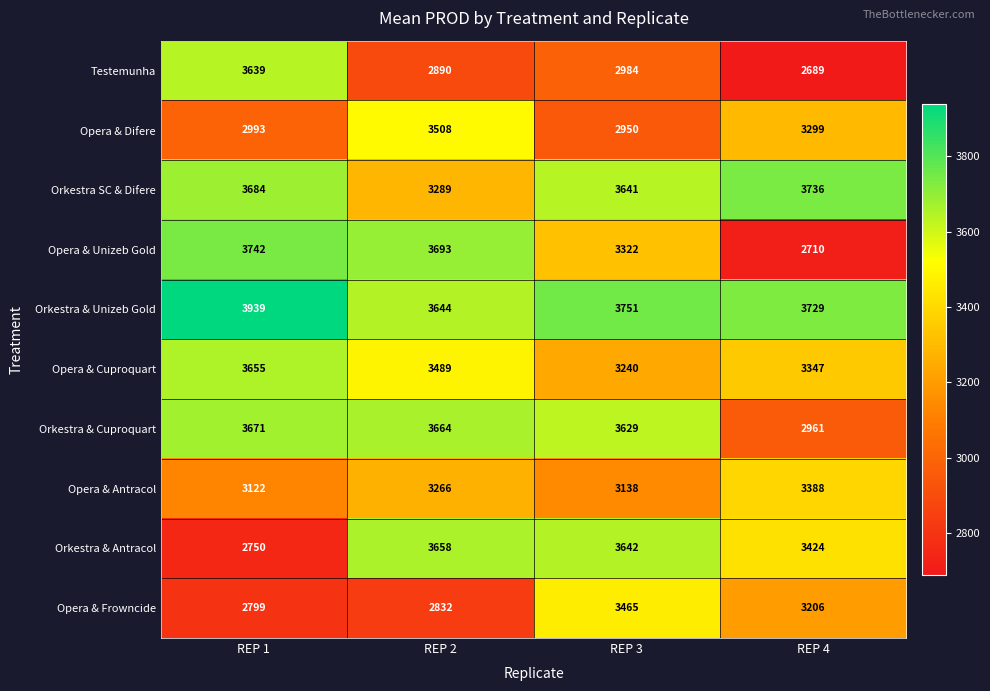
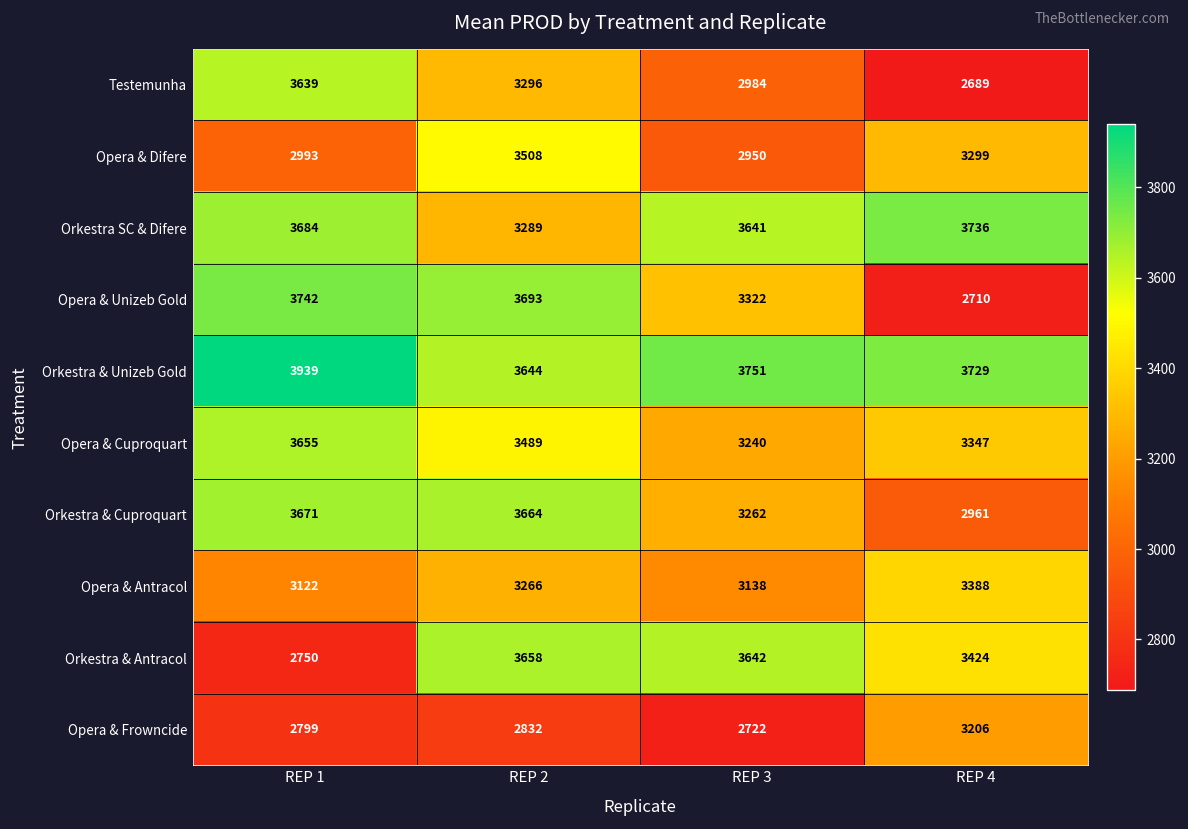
Testemunha, REP 2: 2890 -> 3296
Orkestra & Cuproquart, REP 3: 3629 -> 3262
Opera & Frowncide, REP 3: 3465 -> 2722
